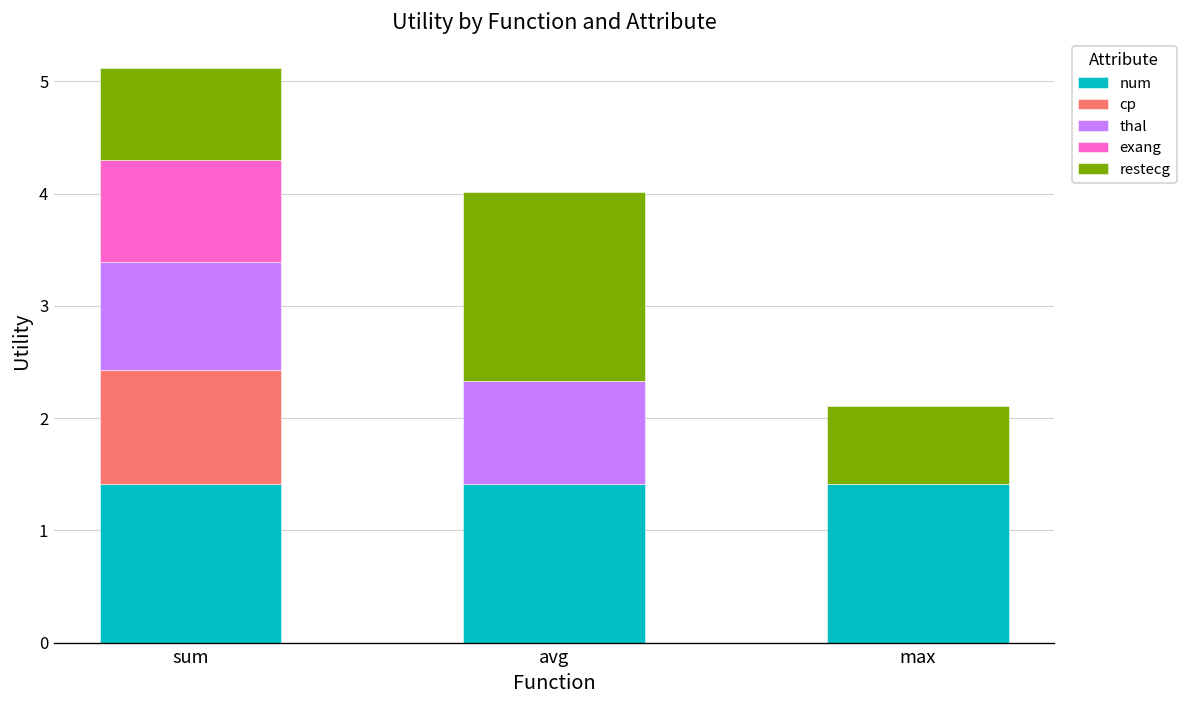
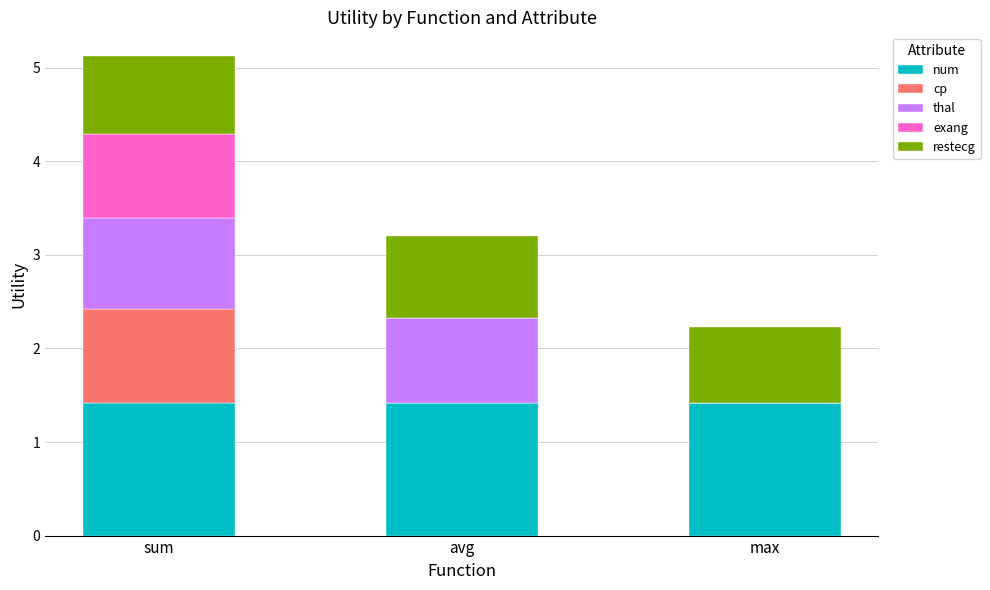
restecg, avg: 1.7 -> 0.9
restecg, max: 0.7 -> 0.8
